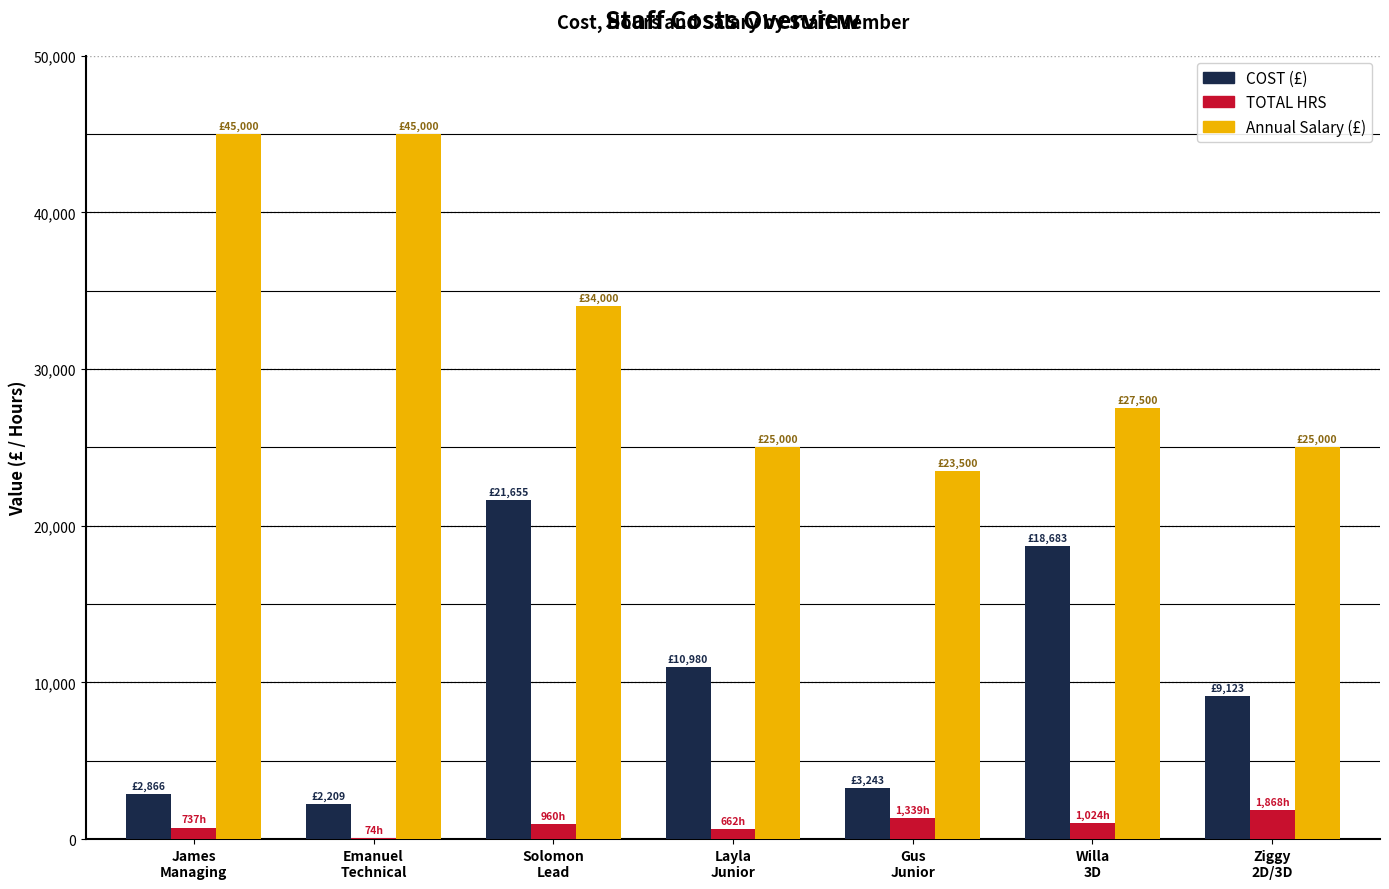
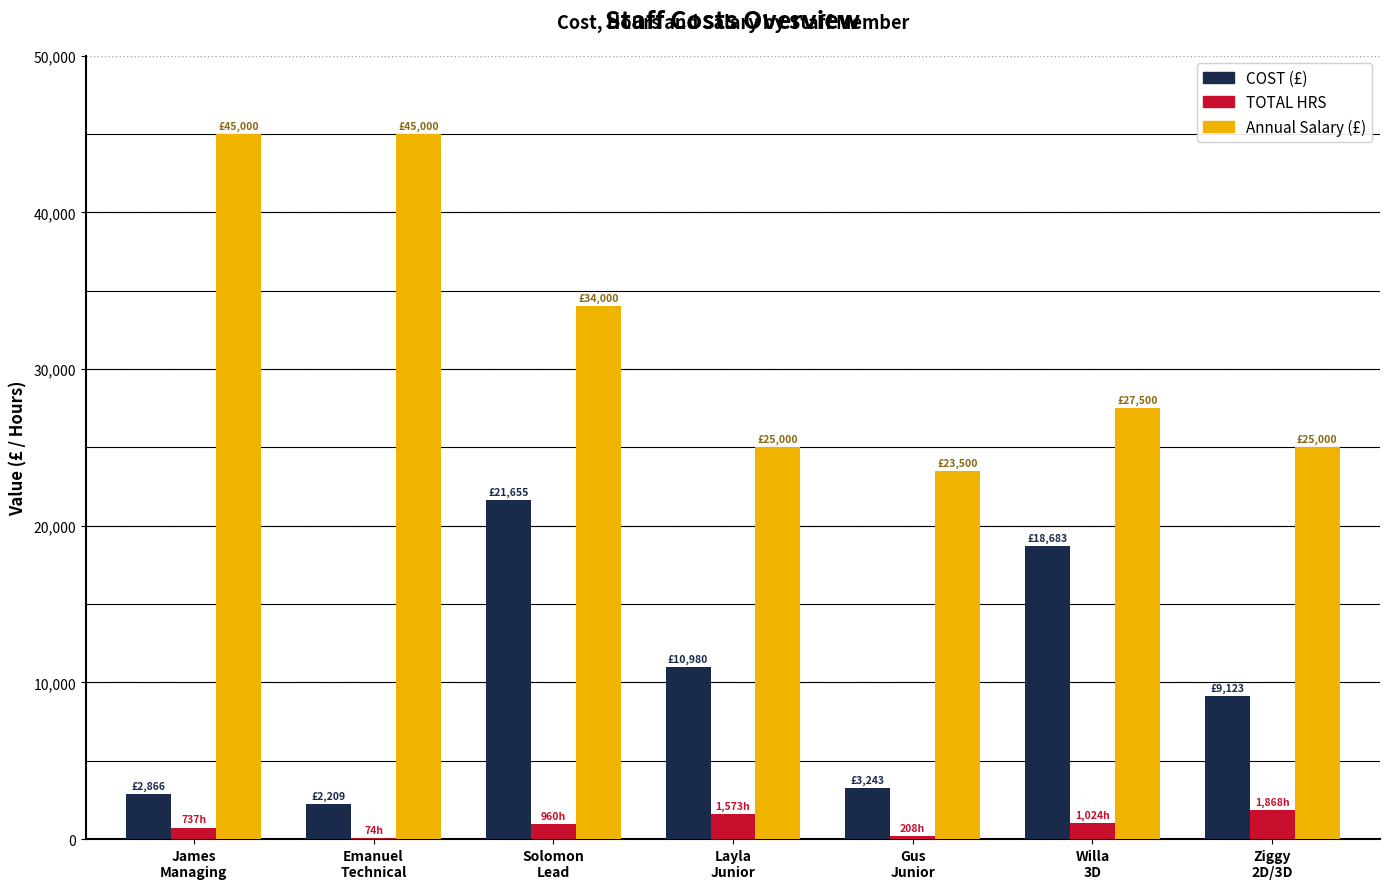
TOTAL HRS, Layla Junior: 662h -> 1,573h
TOTAL HRS, Gus Junior: 1,339h -> 208h
